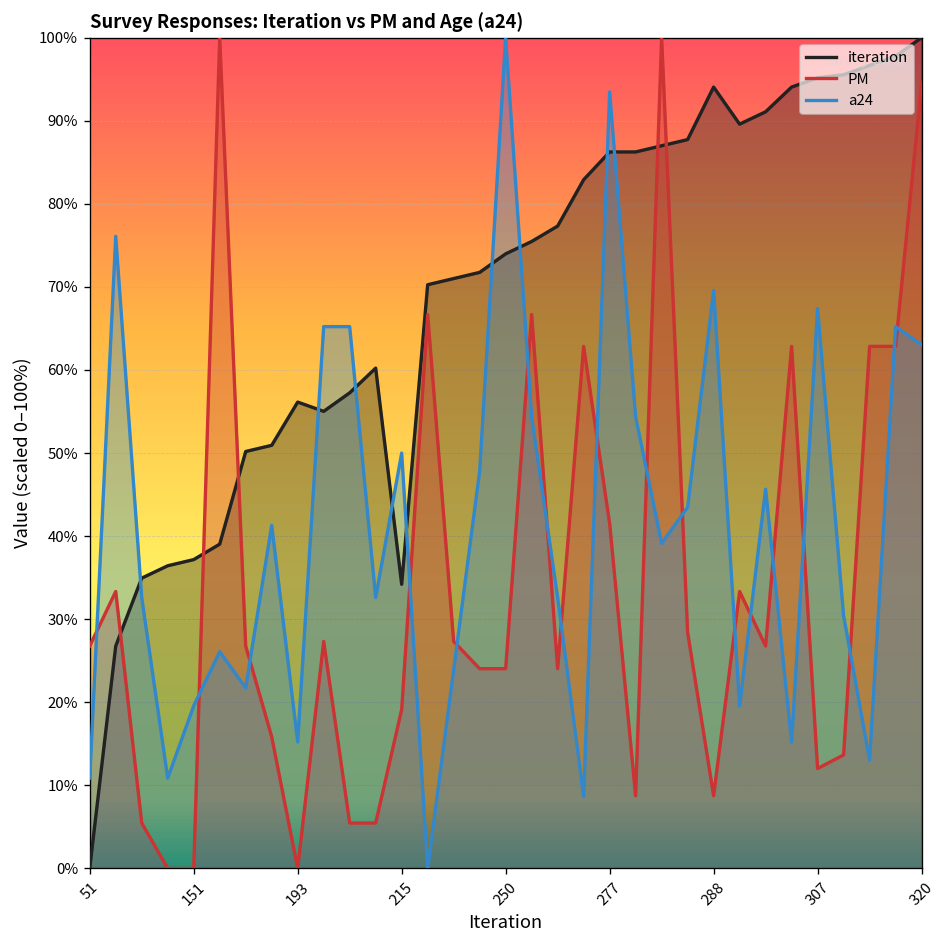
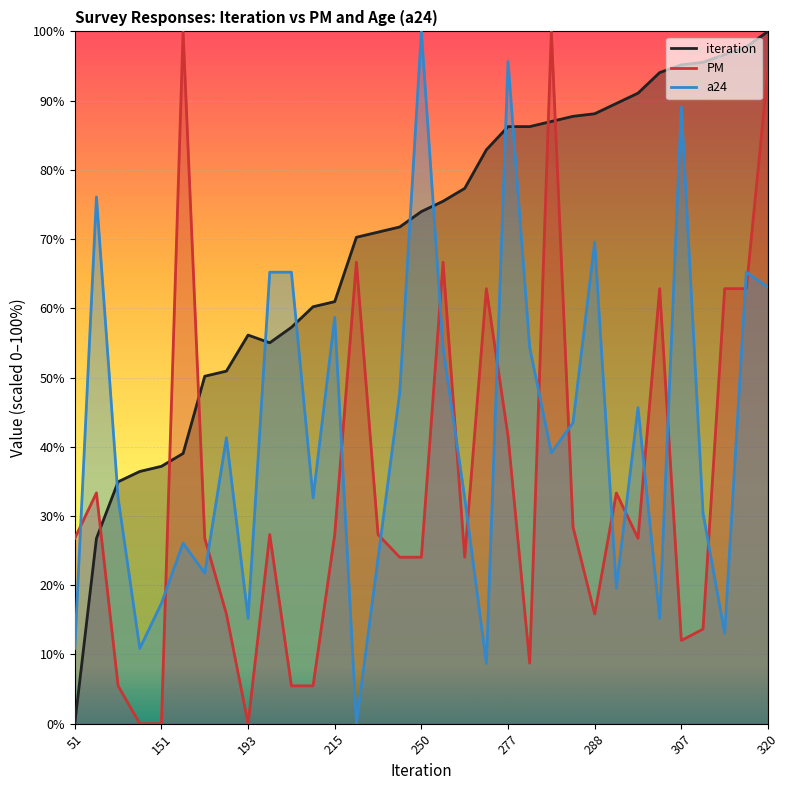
a24, 151: 20% -> 17%
iteration, 215: 34% -> 61%
PM, 215: 19% -> 27%
a24, 215: 50% -> 59%
a24, 277: 93% -> 96%
iteration, 288: 94% -> 88%
PM, 288: 9% -> 16%
a24, 307: 67% -> 89%
